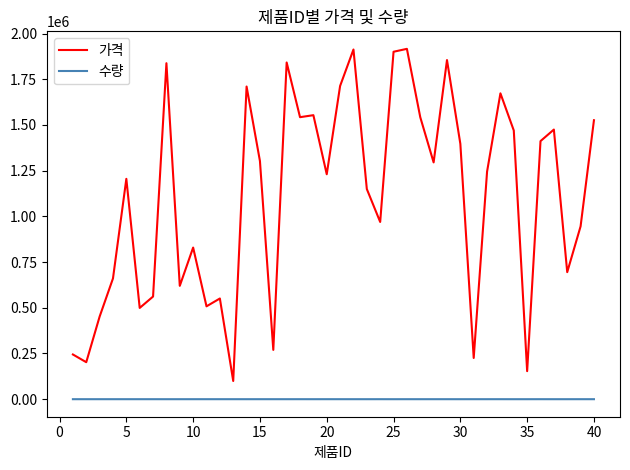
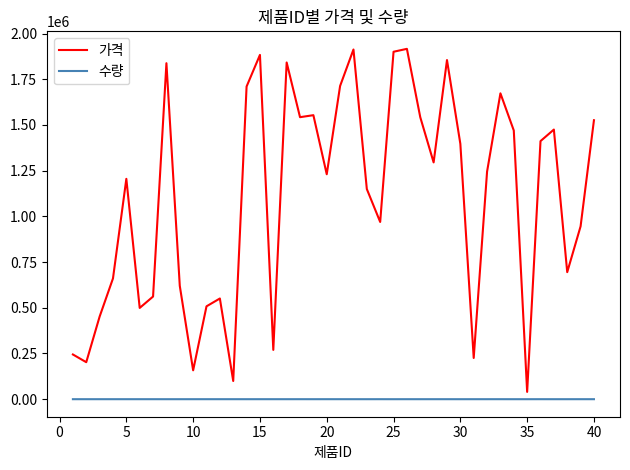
가격, 10: 830000 -> 160000
가격, 15: 1300000 -> 1880000
가격, 35: 150000 -> 40000
